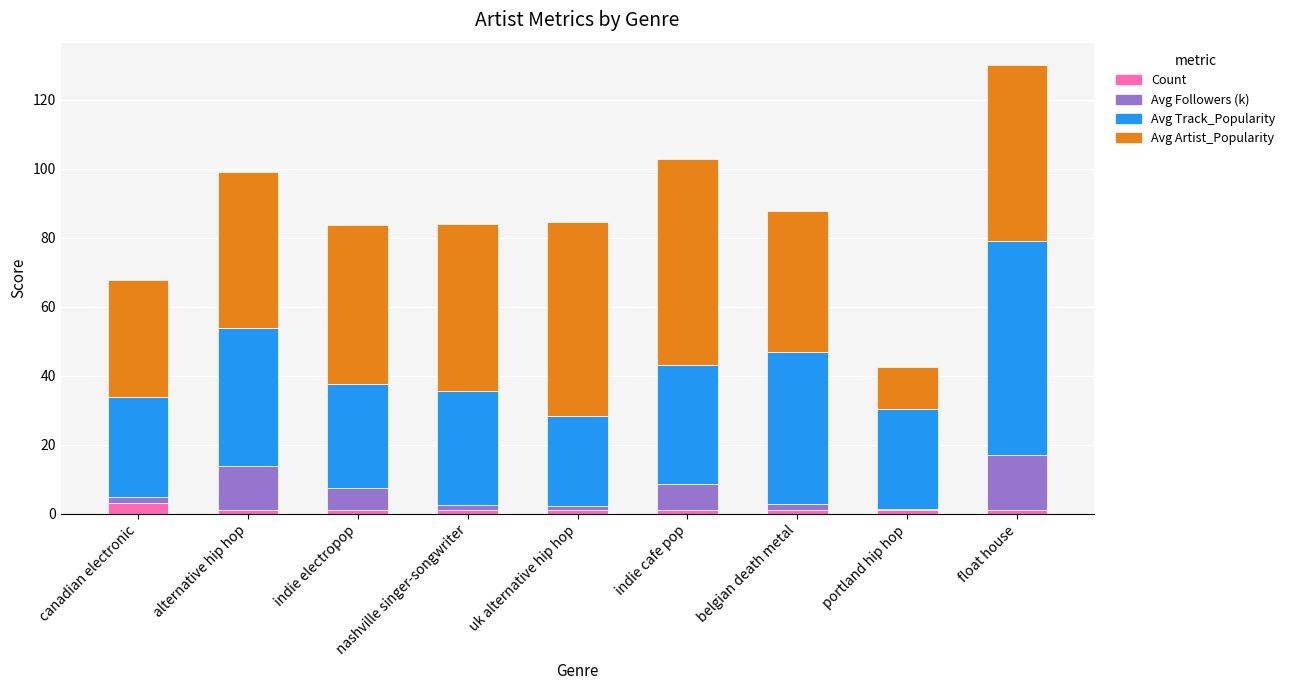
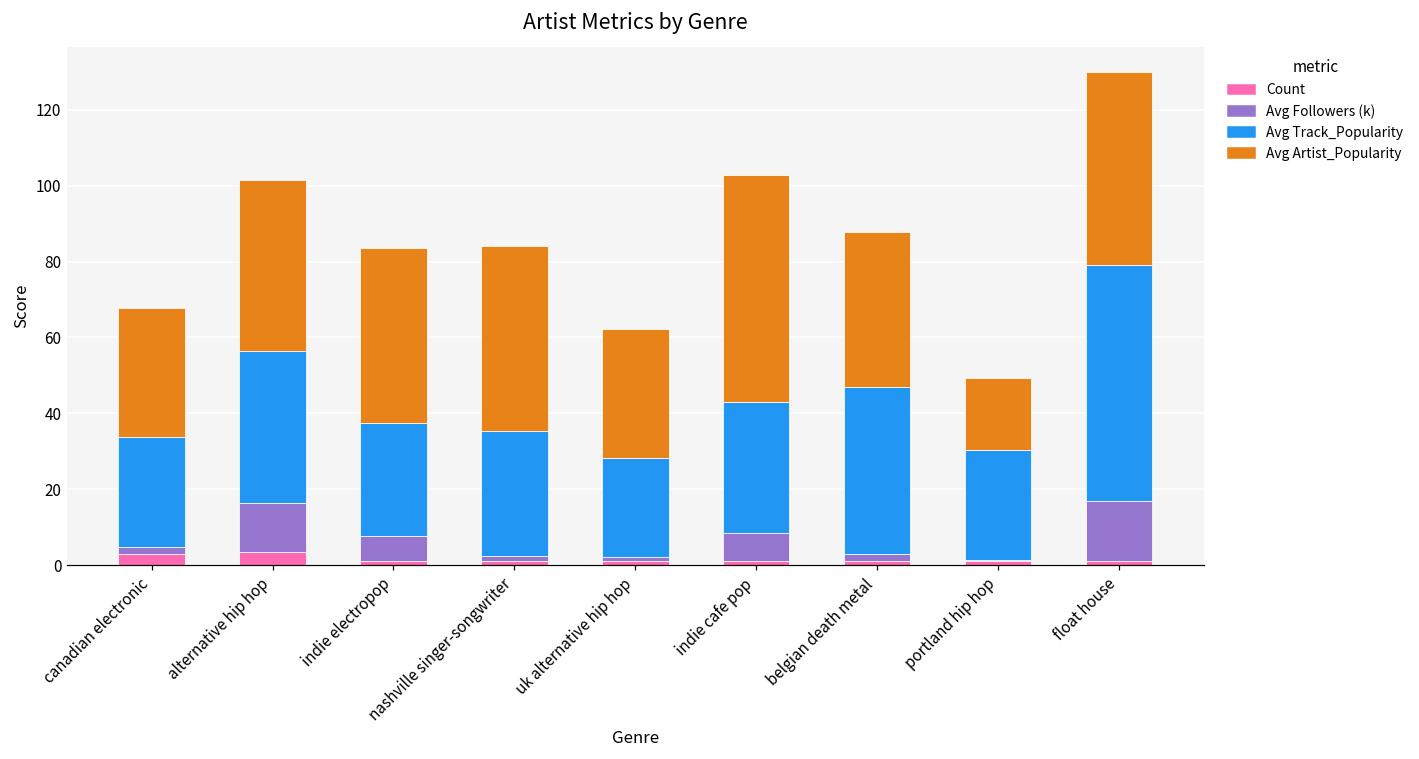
Count, alternative hip hop: 1 -> 4
Avg Artist_Popularity, uk alternative hip hop: 56 -> 34
Avg Artist_Popularity, portland hip hop: 12 -> 19
